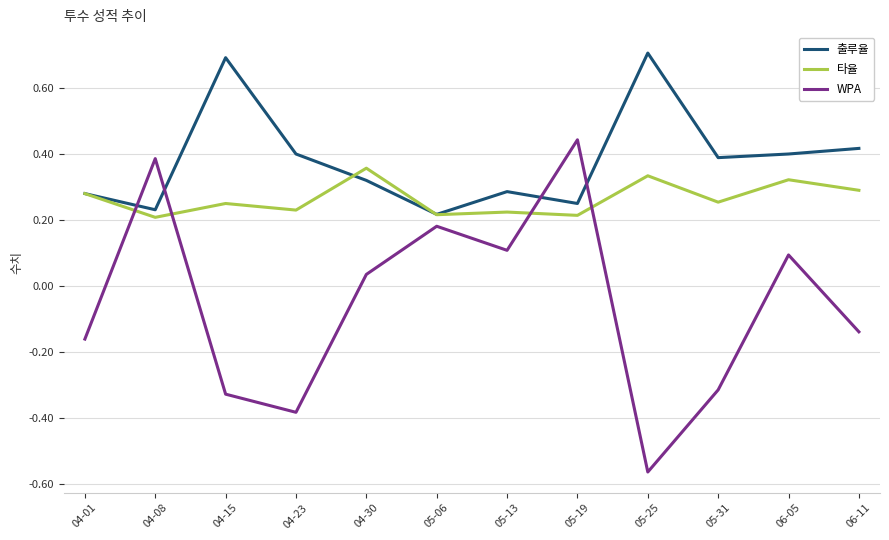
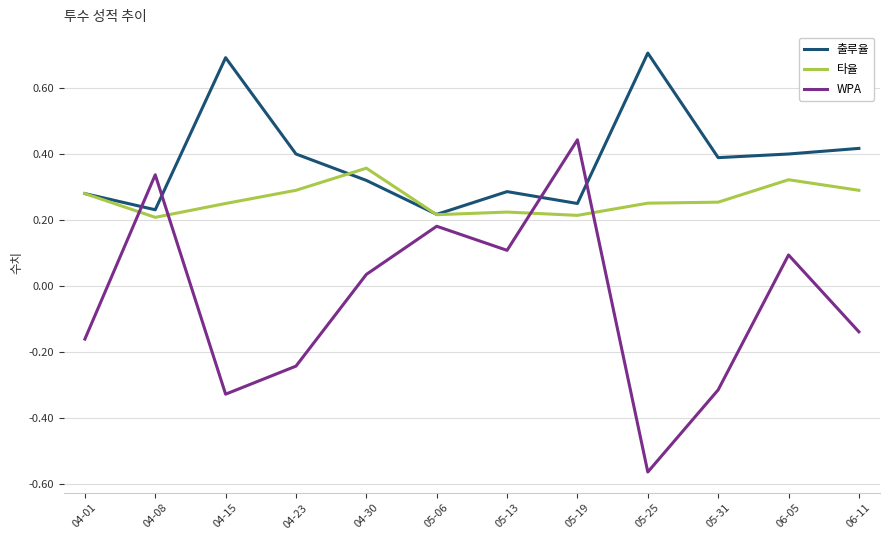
WPA, 04-08: 0.39 -> 0.34
타율, 04-23: 0.23 -> 0.29
WPA, 04-23: -0.38 -> -0.24
타율, 05-25: 0.33 -> 0.25
